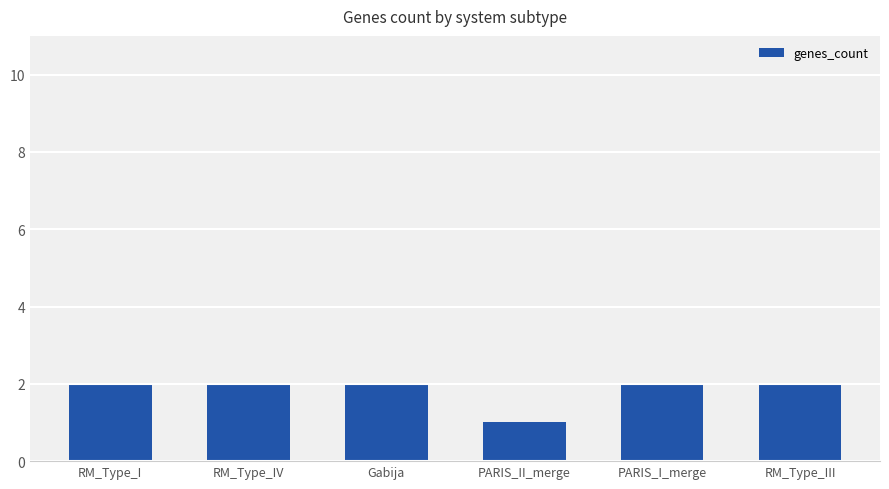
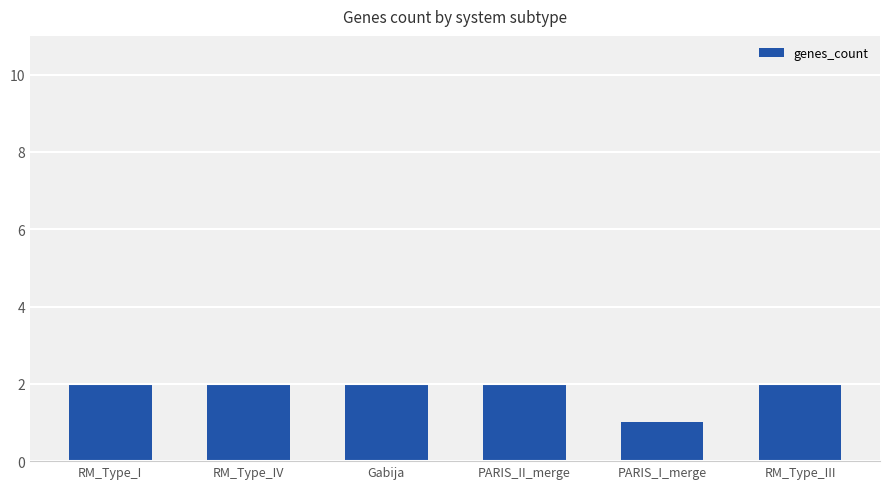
PARIS_II_merge: 1 -> 2
PARIS_I_merge: 2 -> 1
